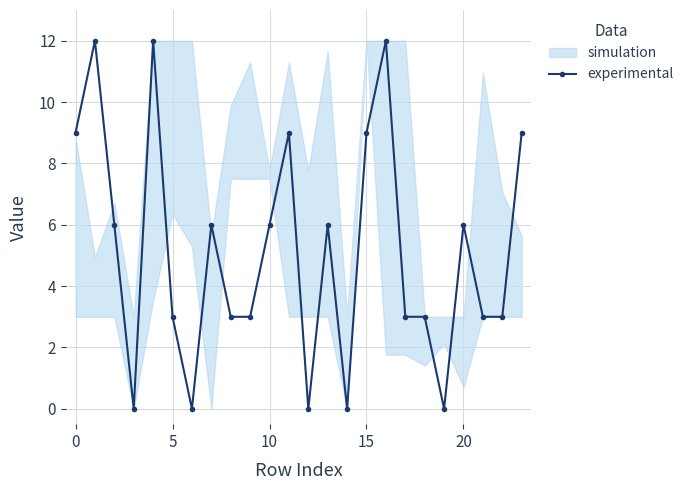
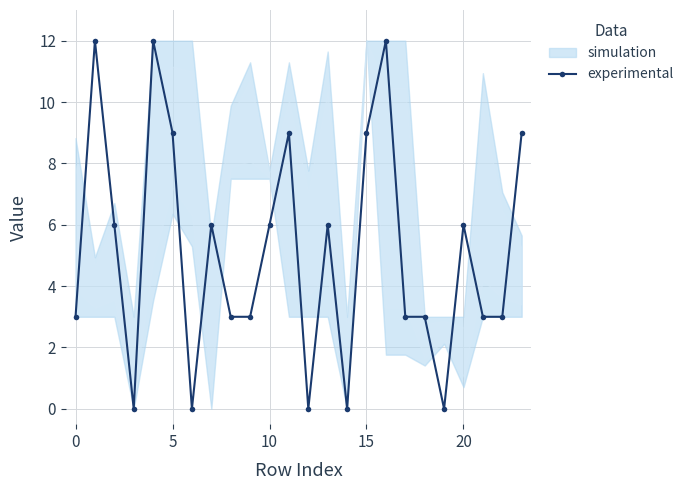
experimental, 0: 9.0 -> 3.0
experimental, 5: 3.0 -> 9.0
